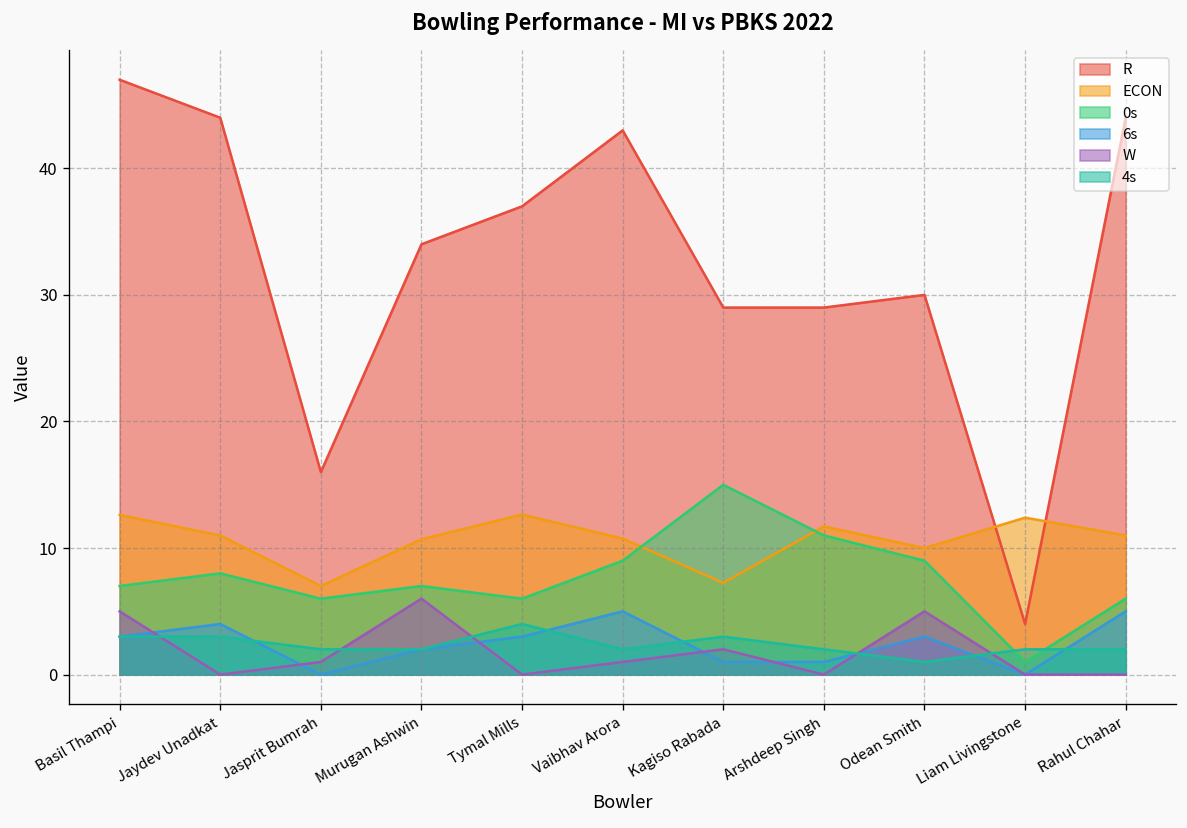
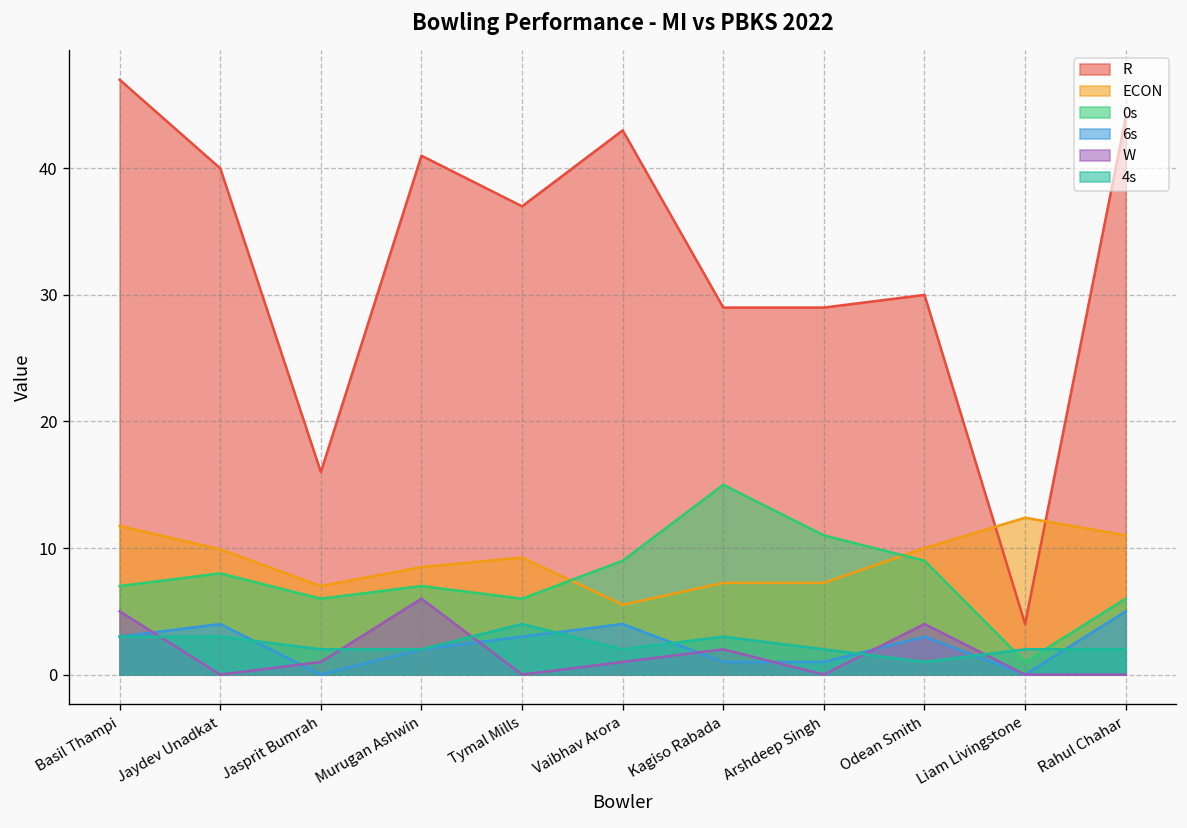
ECON, Basil Thampi: 12.6 -> 11.8
R, Jaydev Unadkat: 44 -> 40
ECON, Jaydev Unadkat: 11.0 -> 9.9
R, Murugan Ashwin: 34 -> 41
ECON, Murugan Ashwin: 10.7 -> 8.5
ECON, Tymal Mills: 12.7 -> 9.3
ECON, Vaibhav Arora: 10.8 -> 5.5
6s, Vaibhav Arora: 5 -> 4
ECON, Arshdeep Singh: 11.7 -> 7.3
W, Odean Smith: 5 -> 4
